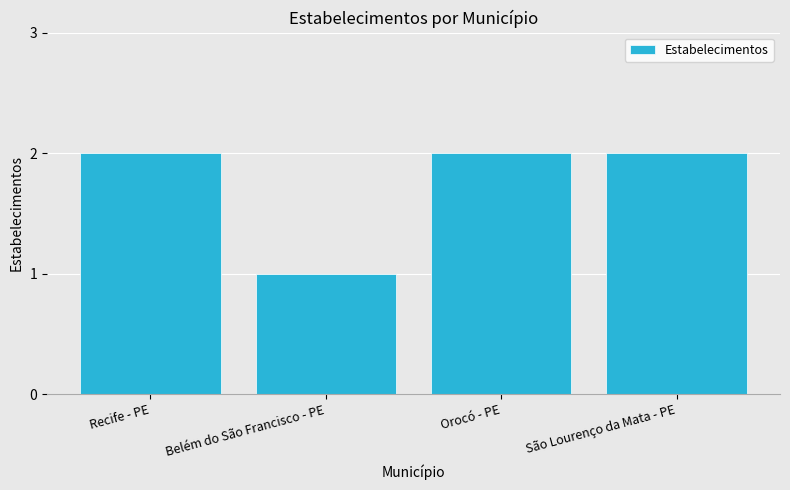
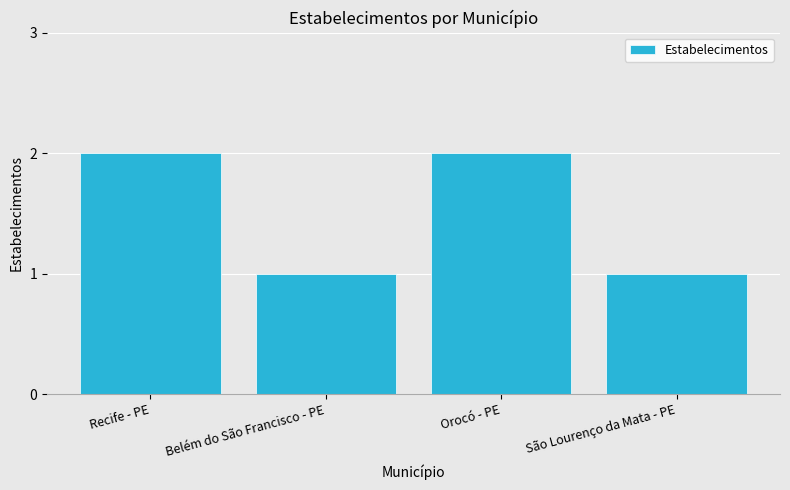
São Lourenço da Mata - PE: 2 -> 1
